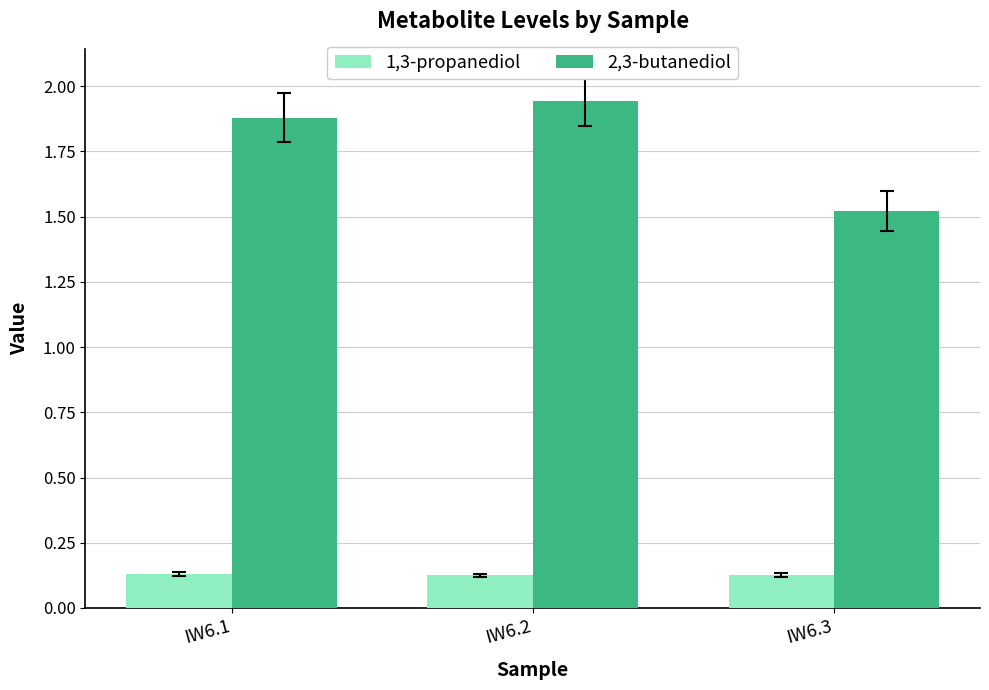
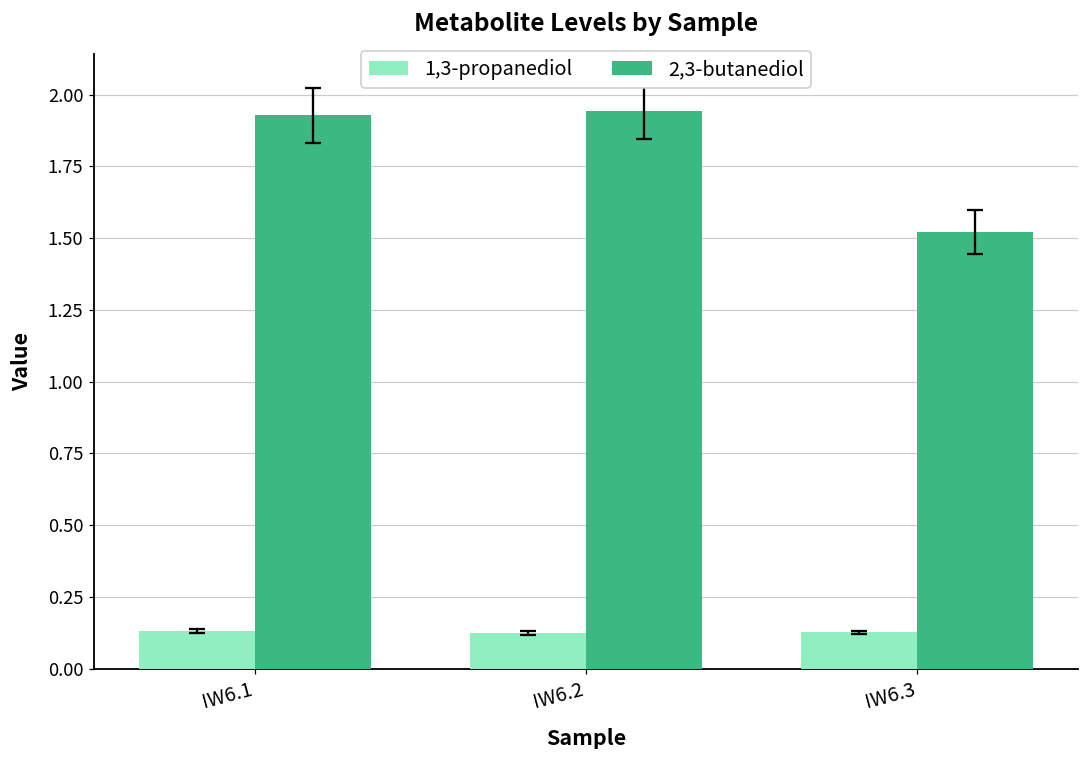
2,3-butanediol, IW6.1: 1.88 -> 1.93
